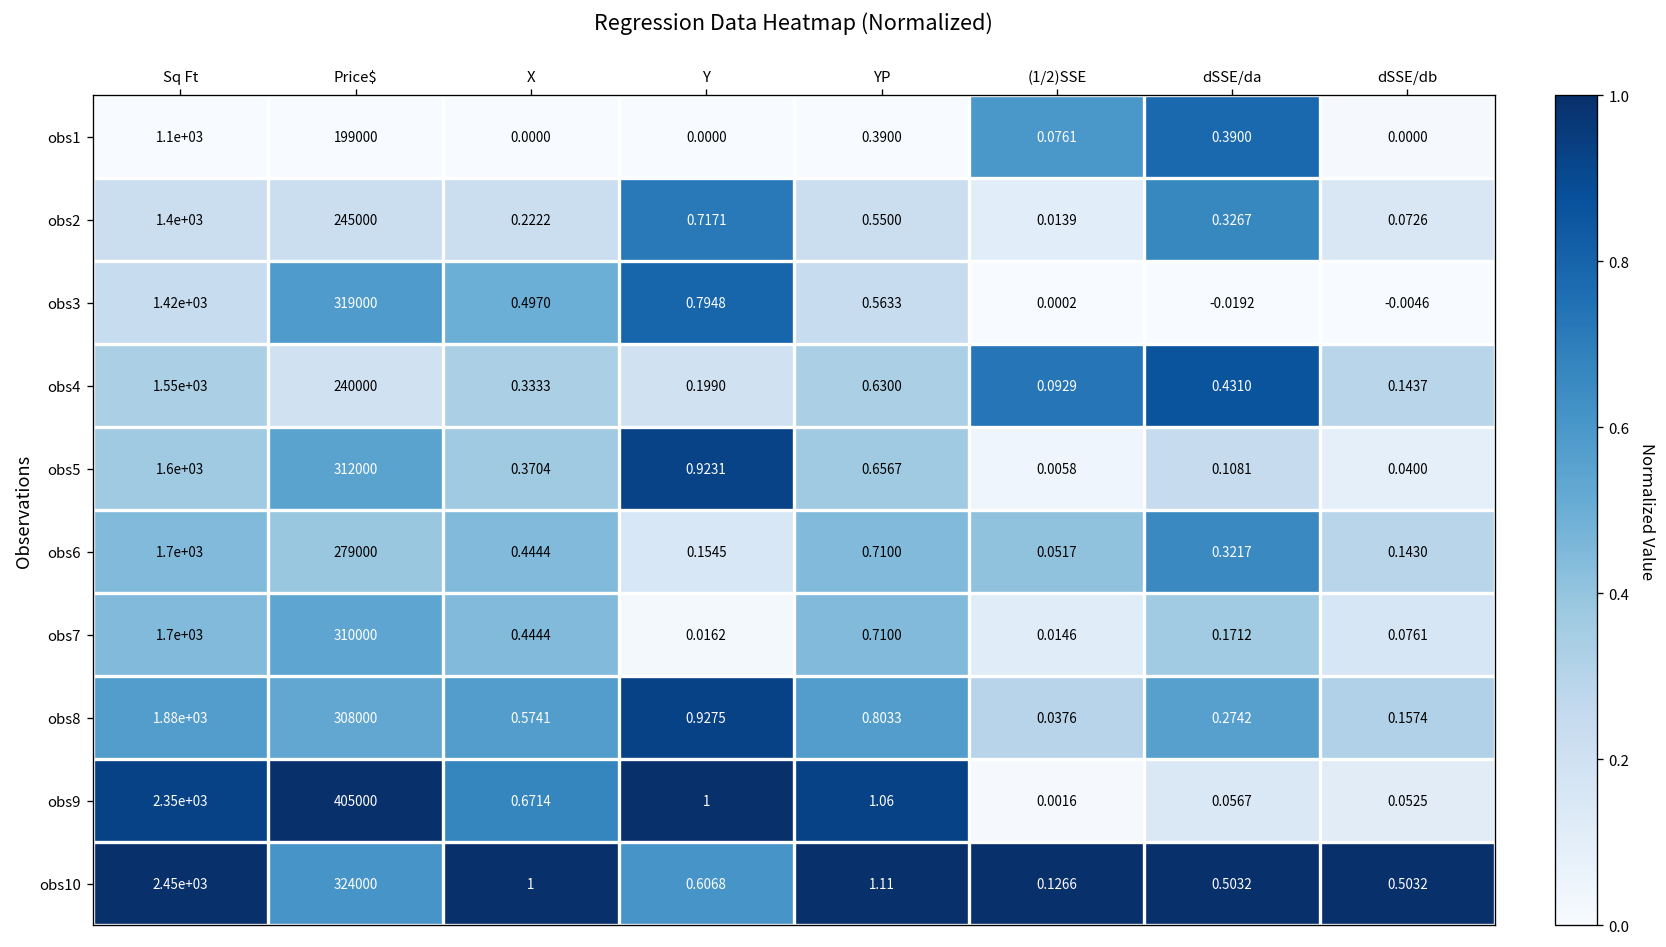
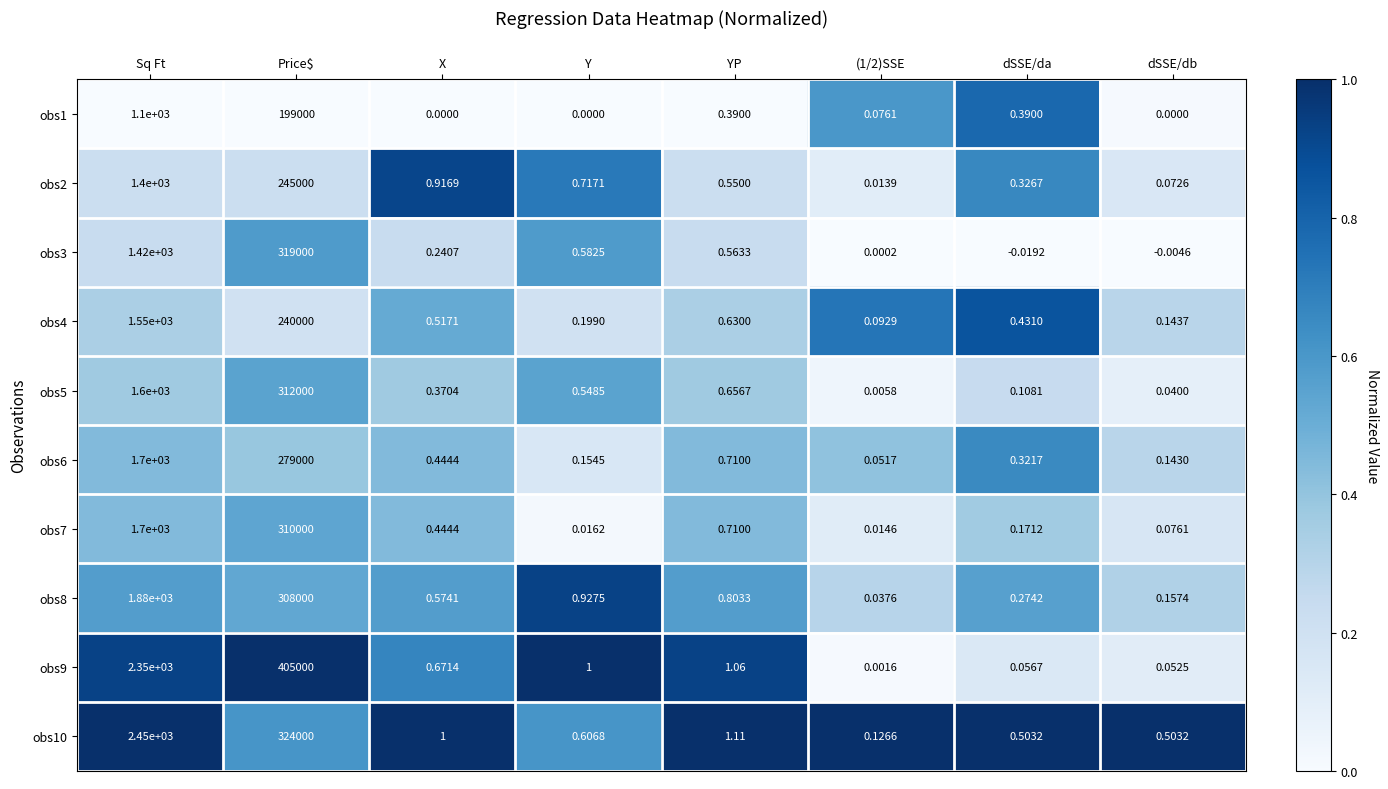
obs2, X: 0.2222 -> 0.9169
obs3, X: 0.4970 -> 0.2407
obs3, Y: 0.7948 -> 0.5825
obs4, X: 0.3333 -> 0.5171
obs5, Y: 0.9231 -> 0.5485
